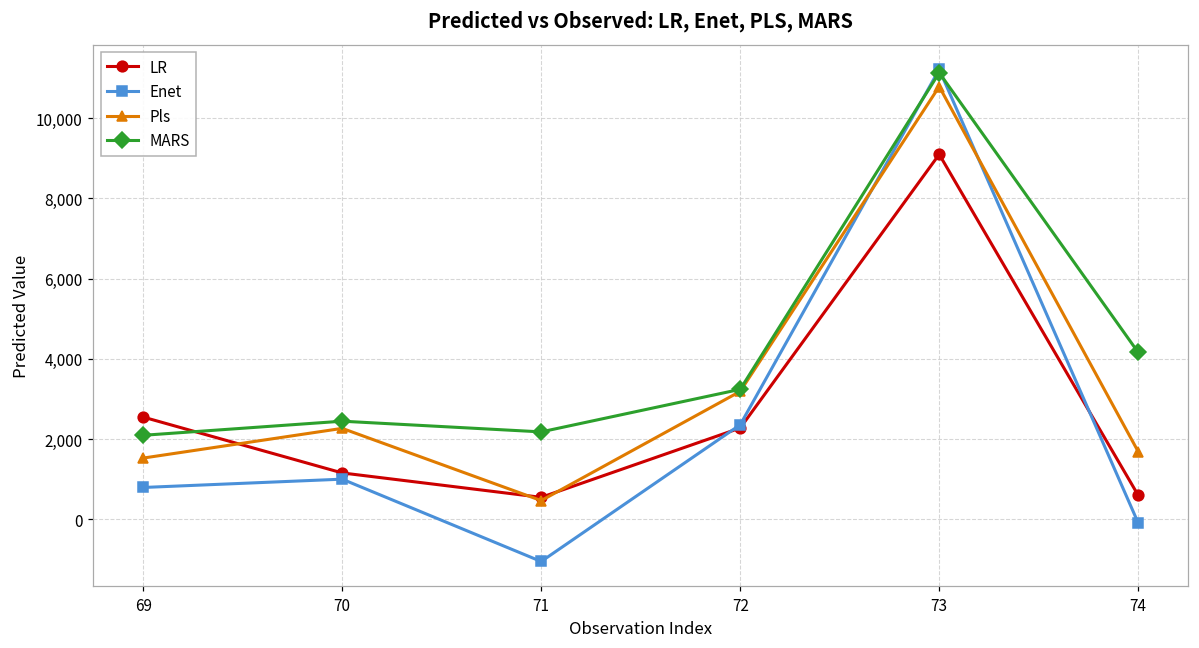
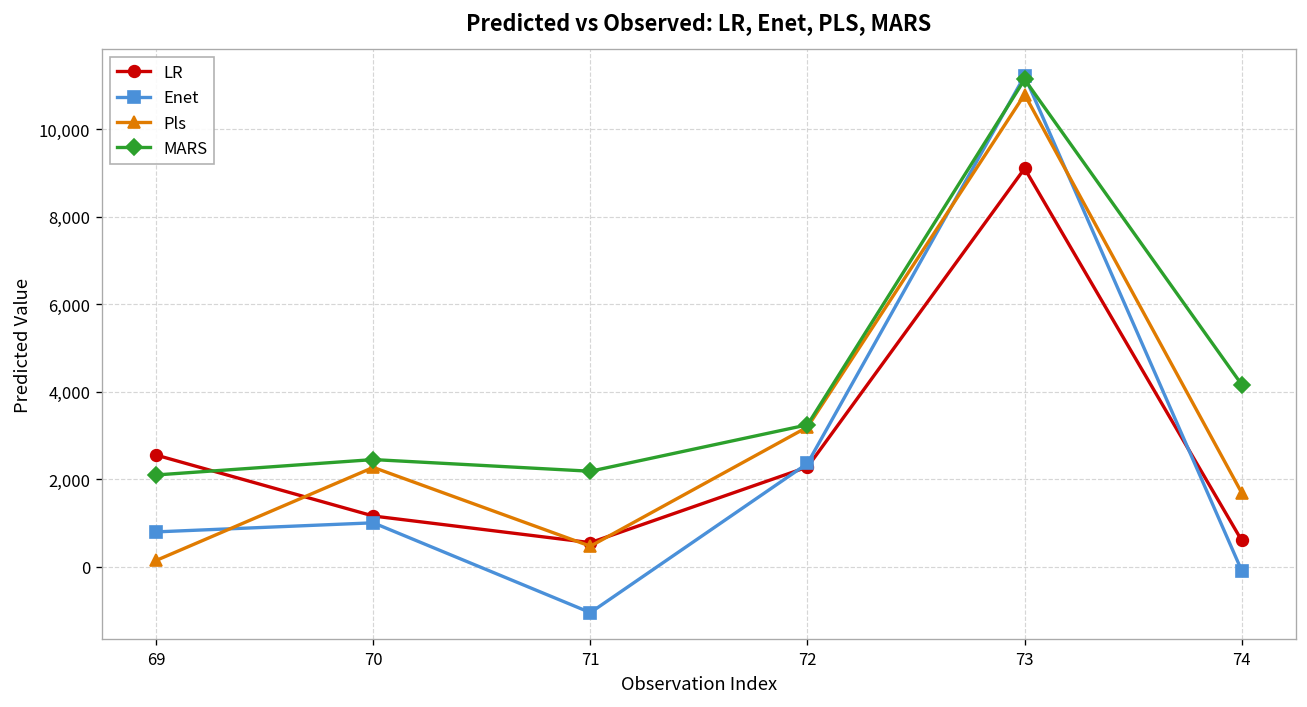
Pls, 69: 1,500 -> 100
